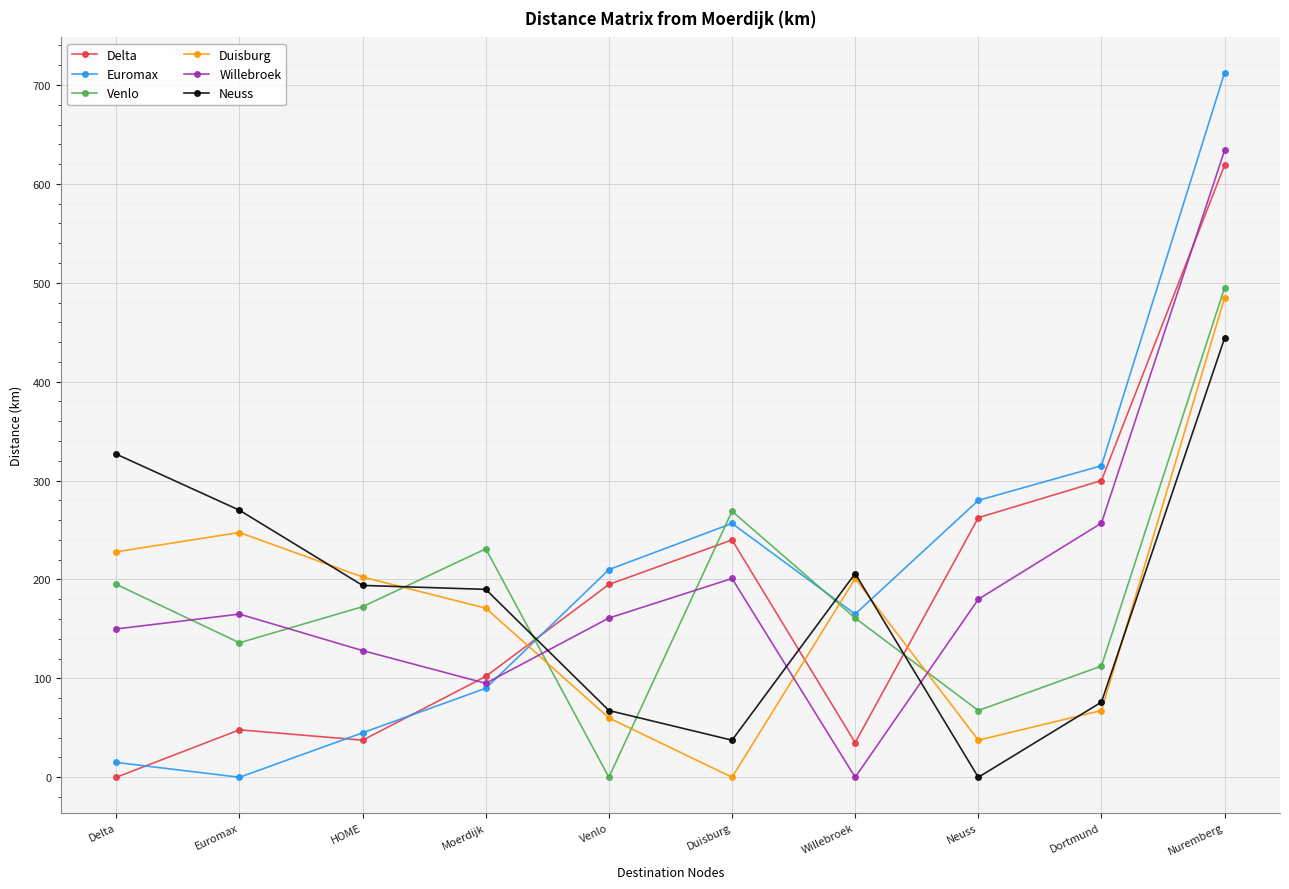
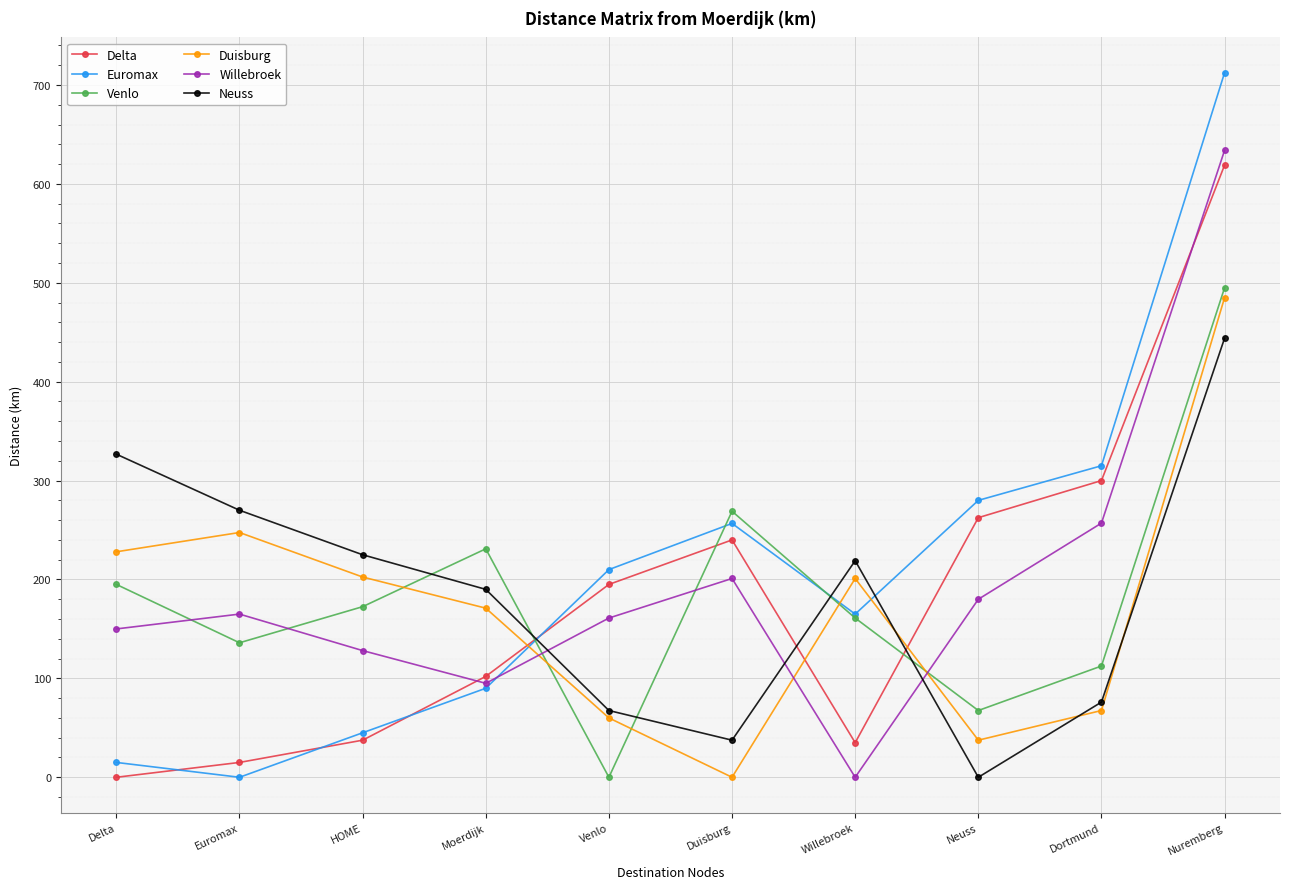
Delta, Euromax: 50 -> 20
Neuss, HOME: 190 -> 230
Neuss, Willebroek: 210 -> 220
